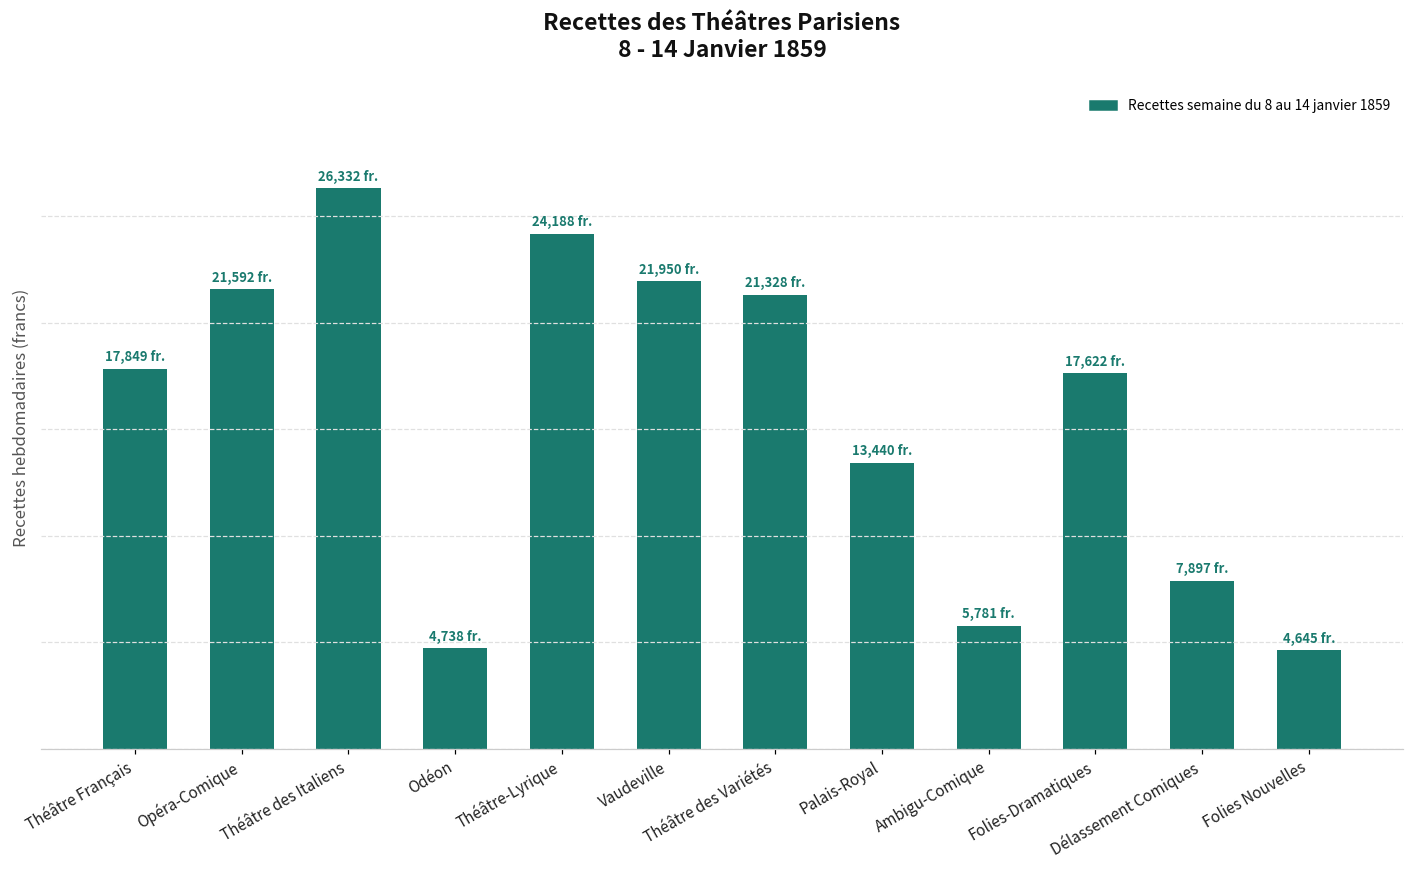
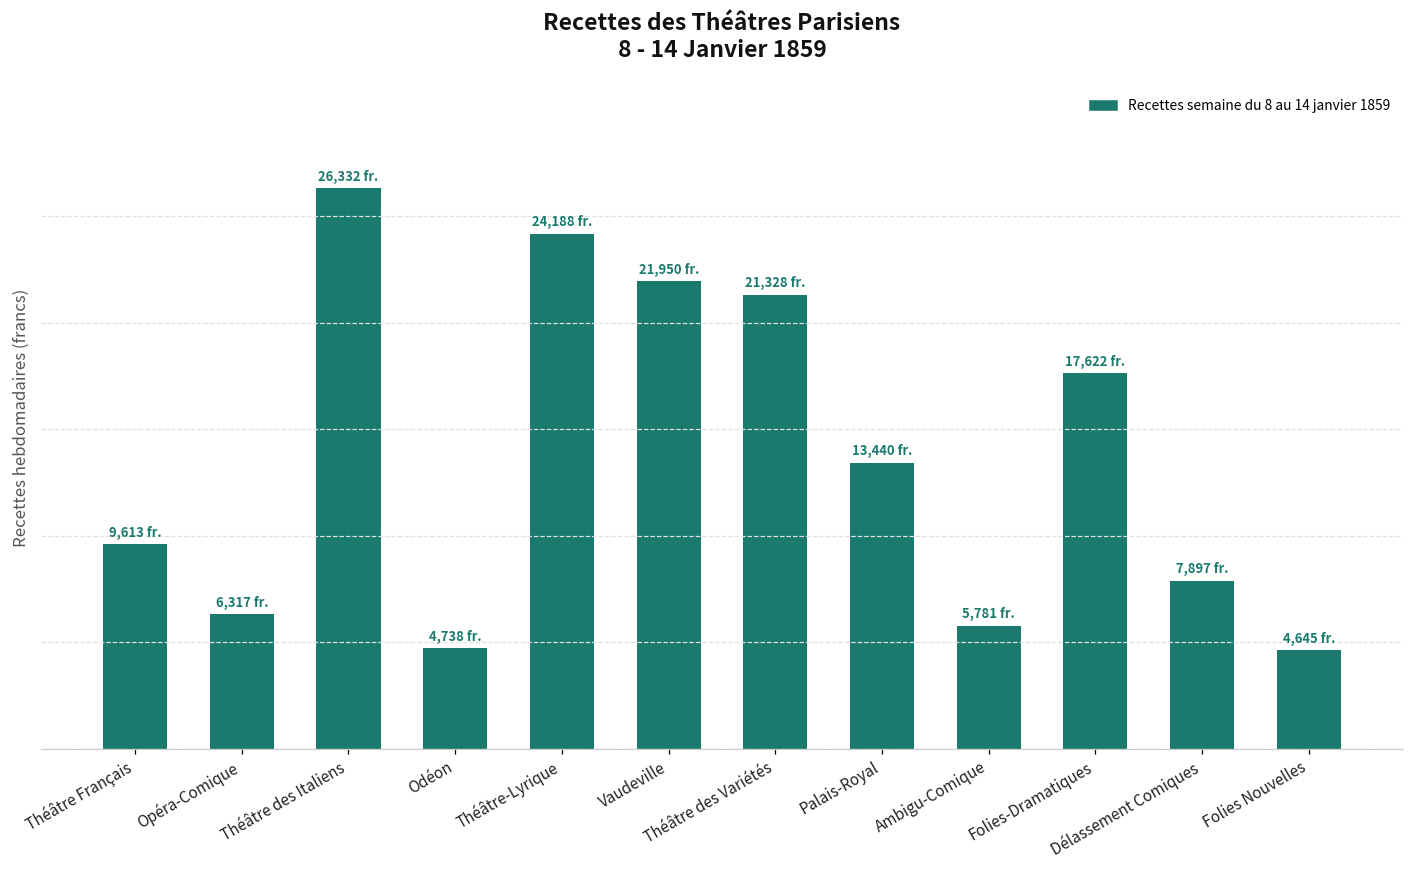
Théâtre Français: 17,849 -> 9,613
Opéra-Comique: 21,592 -> 6,317
